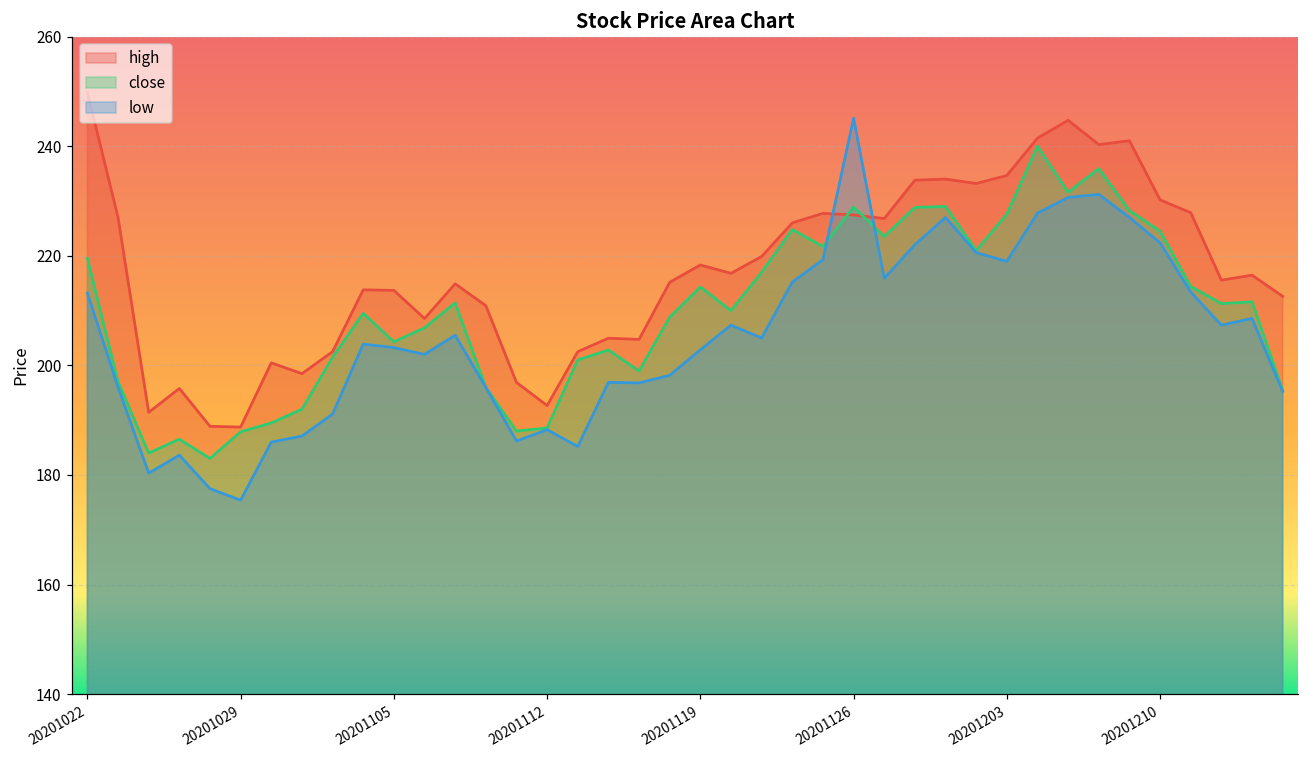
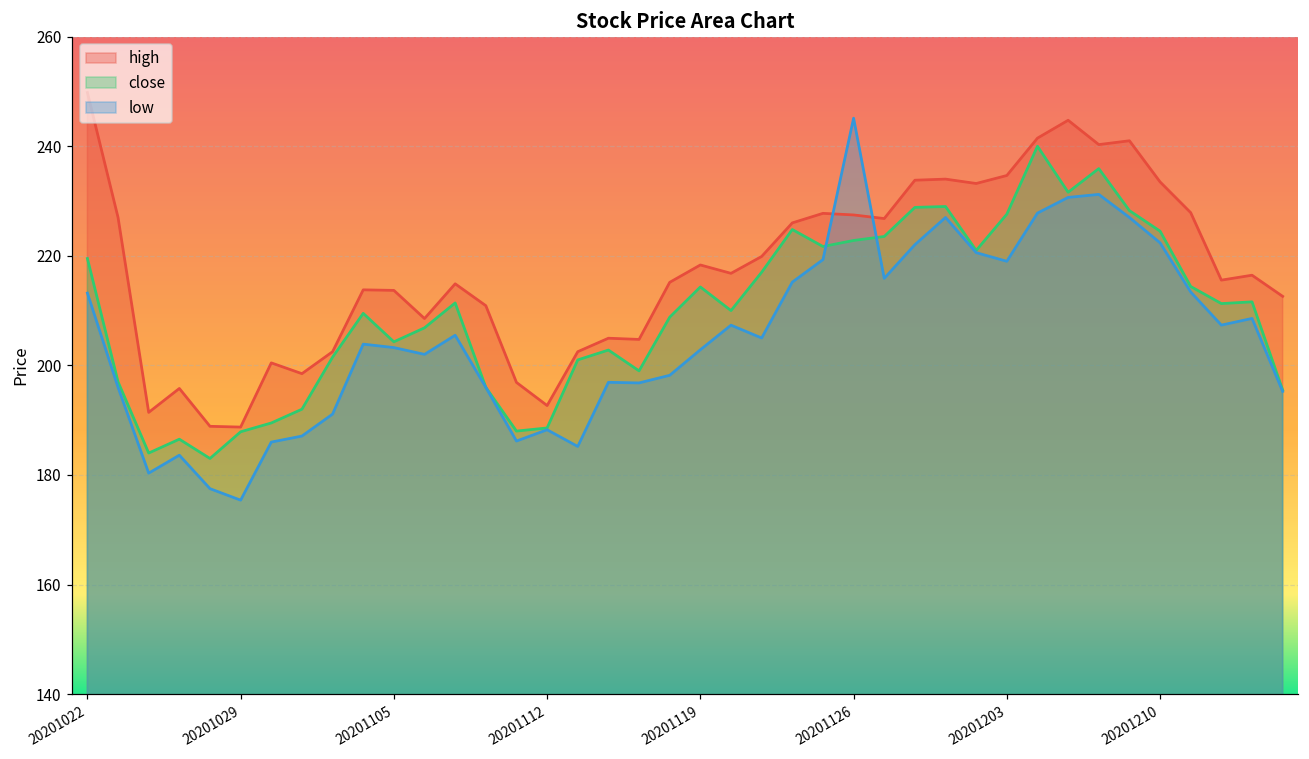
close, 20201126: 229 -> 223
high, 20201210: 230 -> 233
